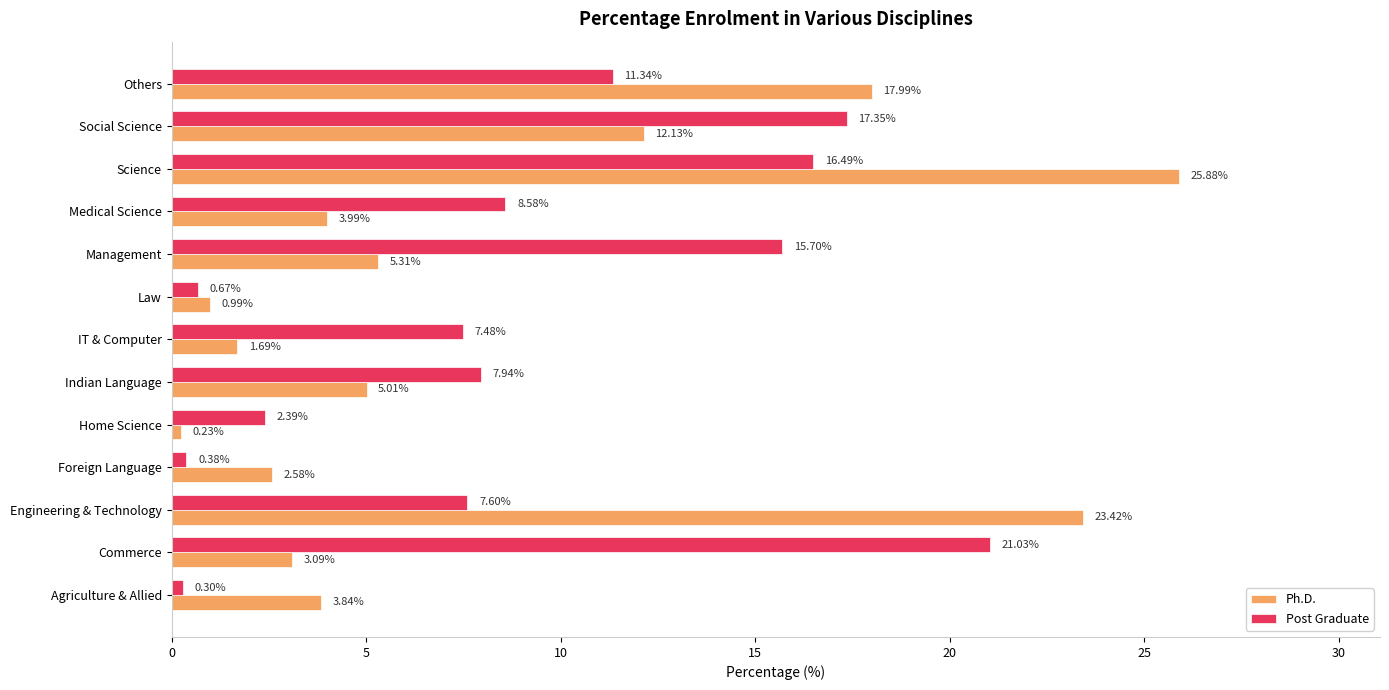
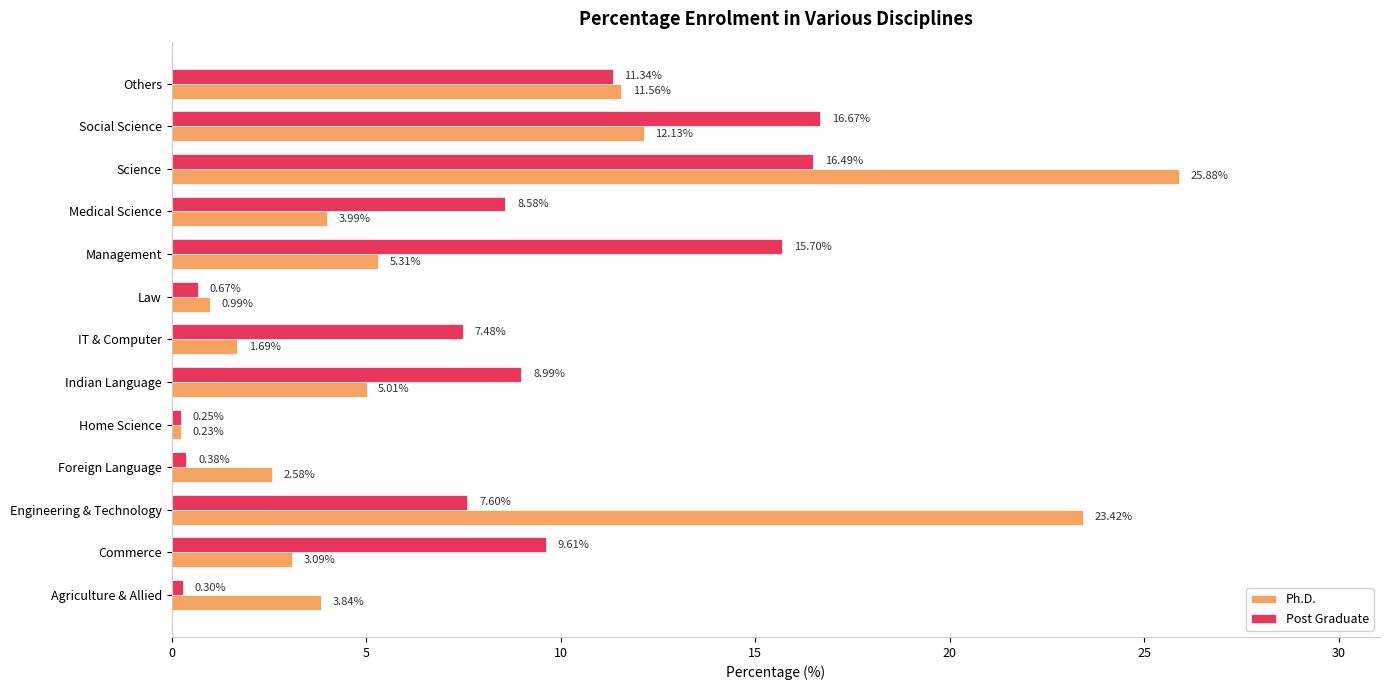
Ph.D., Others: 17.99% -> 11.56%
Post Graduate, Social Science: 17.35% -> 16.67%
Post Graduate, Indian Language: 7.94% -> 8.99%
Post Graduate, Home Science: 2.39% -> 0.25%
Post Graduate, Commerce: 21.03% -> 9.61%
